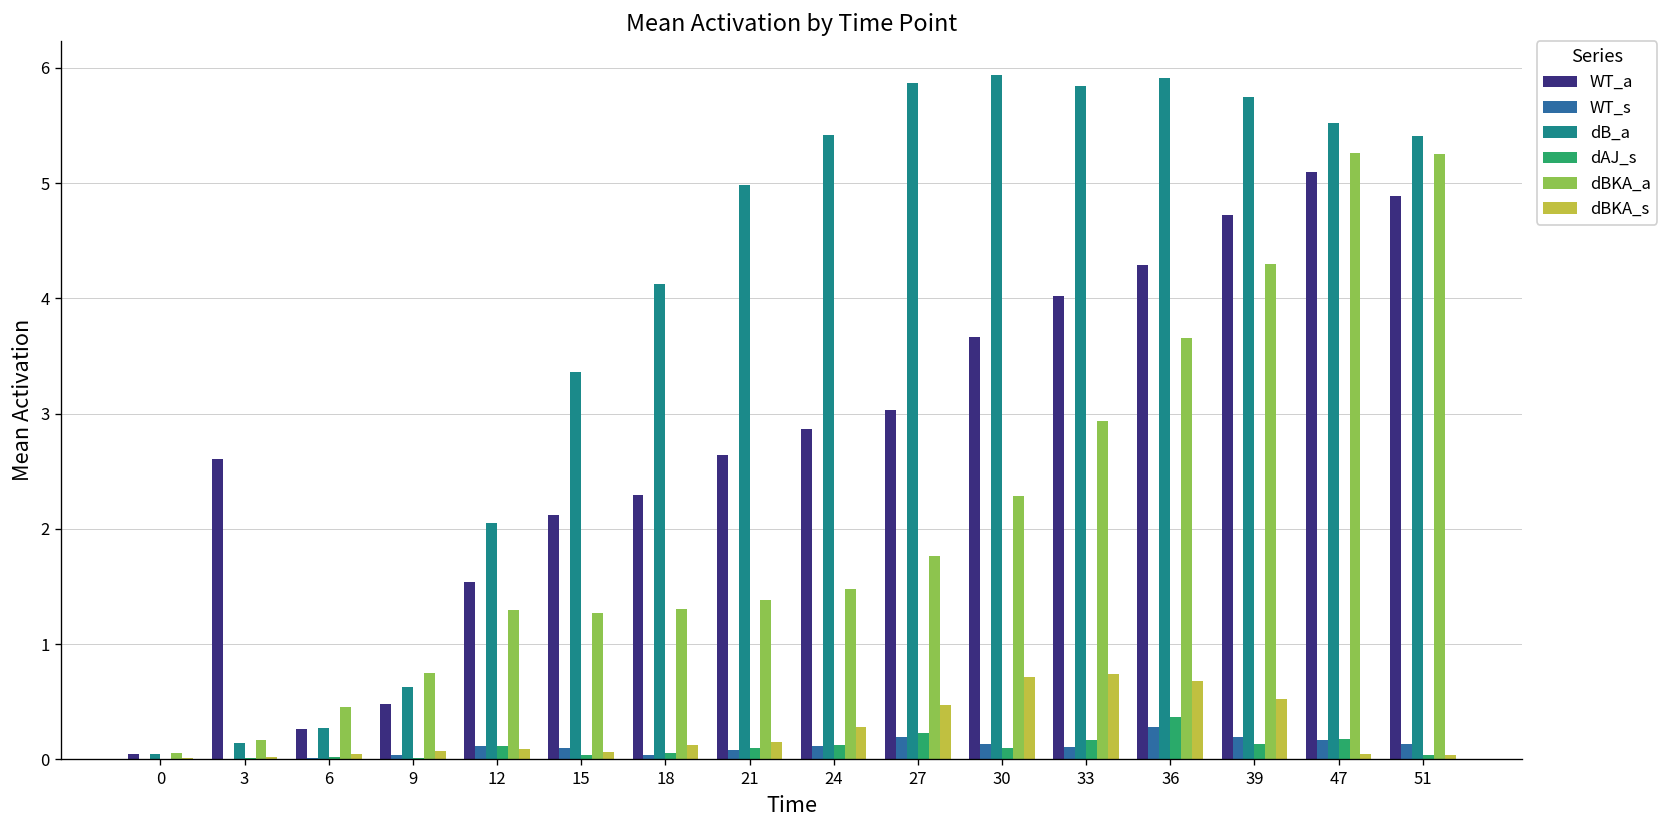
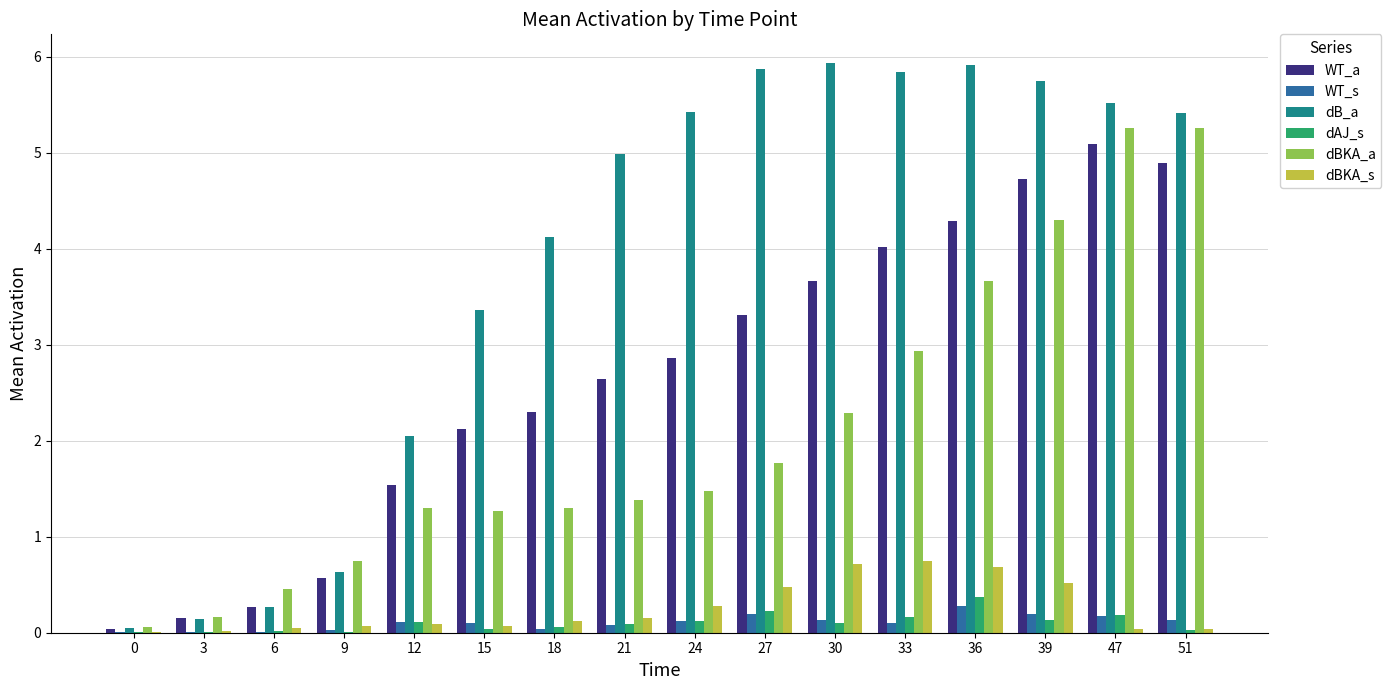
WT_a, 3: 2.6 -> 0.1
WT_a, 9: 0.5 -> 0.6
WT_a, 27: 3.0 -> 3.3
